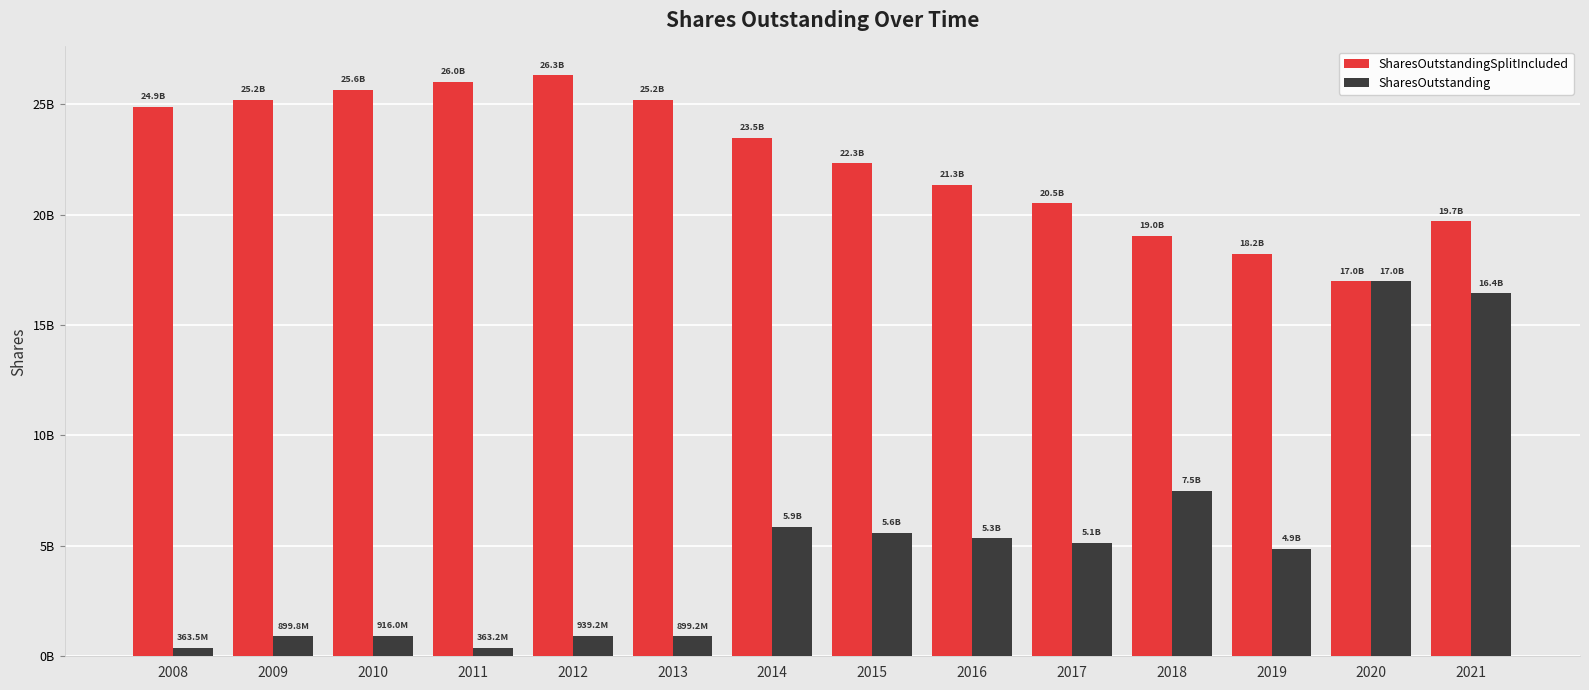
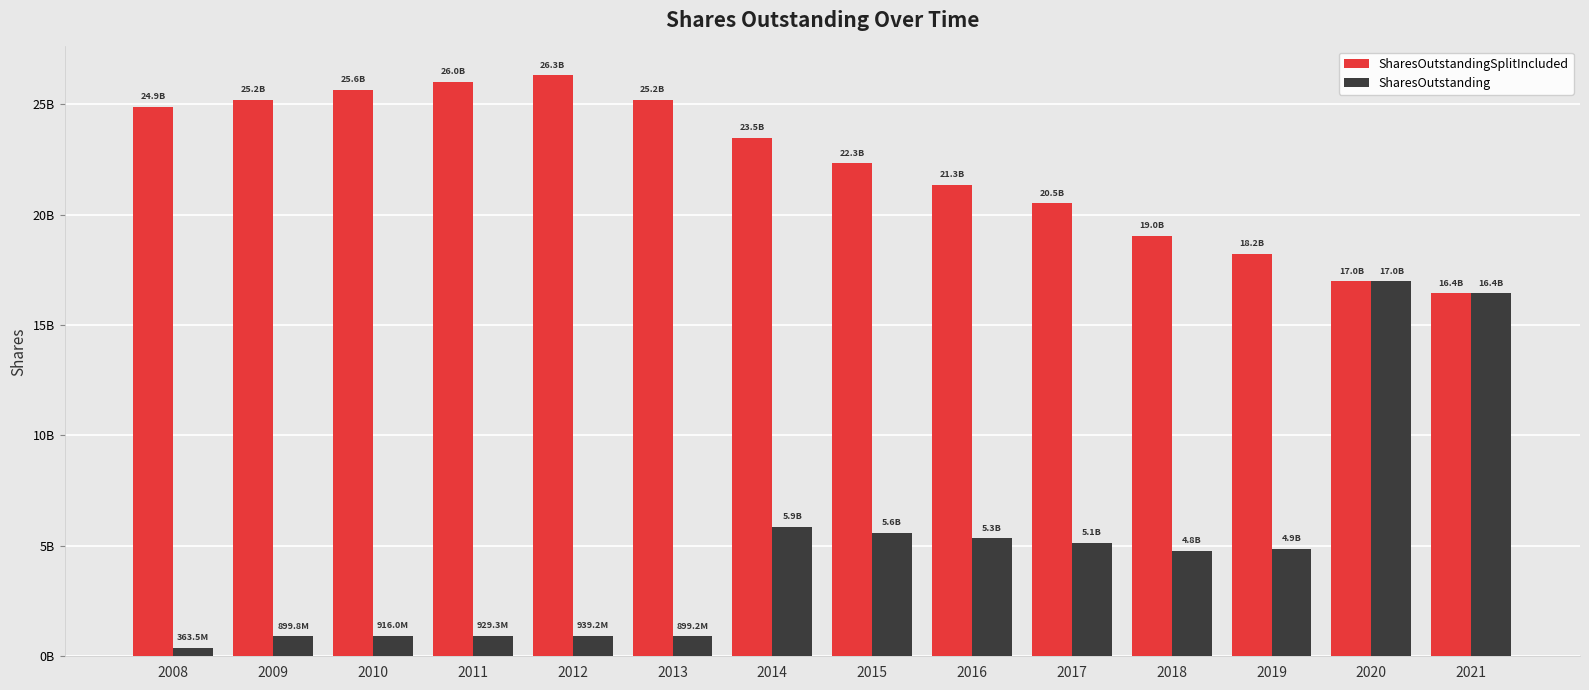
SharesOutstanding, 2011: 363.2M -> 929.3M
SharesOutstanding, 2018: 7.5B -> 4.8B
SharesOutstandingSplitIncluded, 2021: 19.7B -> 16.4B
